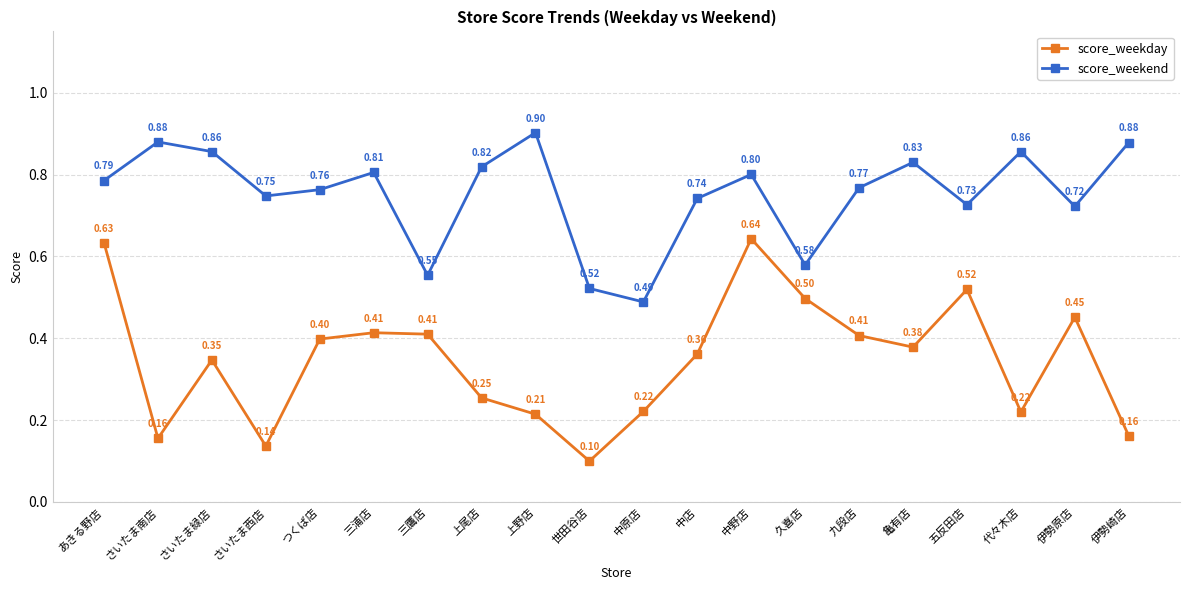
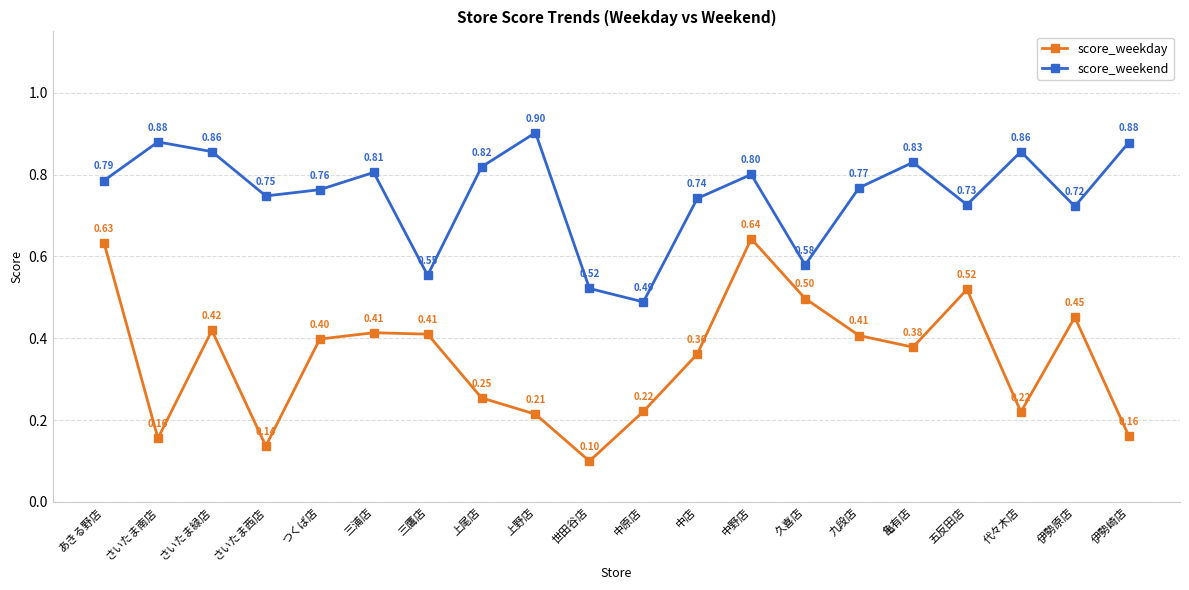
score_weekday, さいたま緑店: 0.35 -> 0.42
